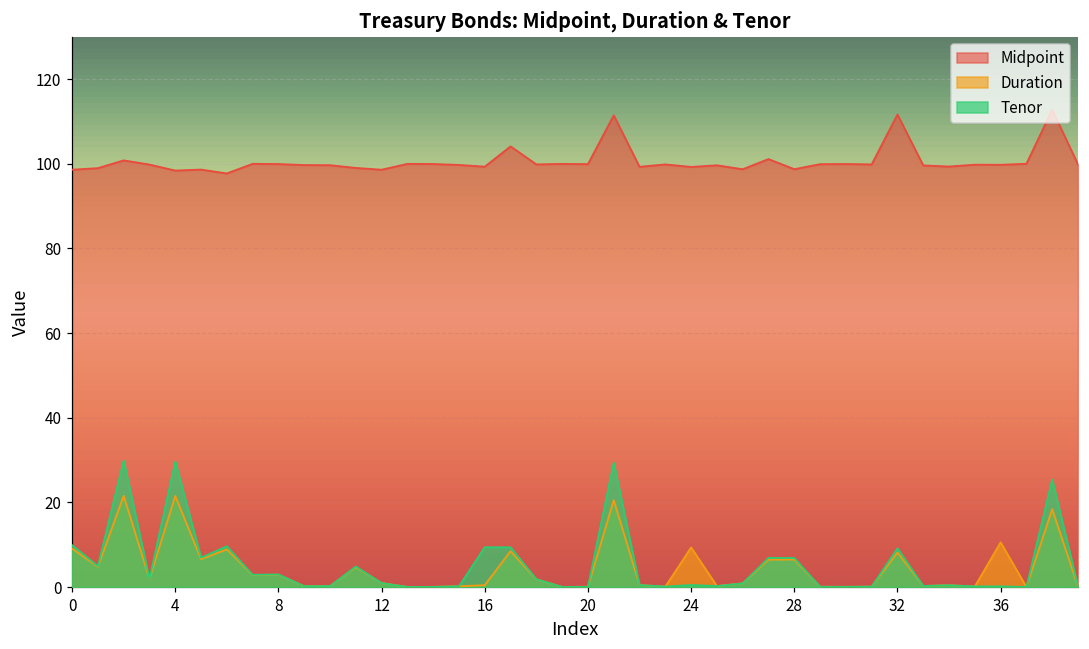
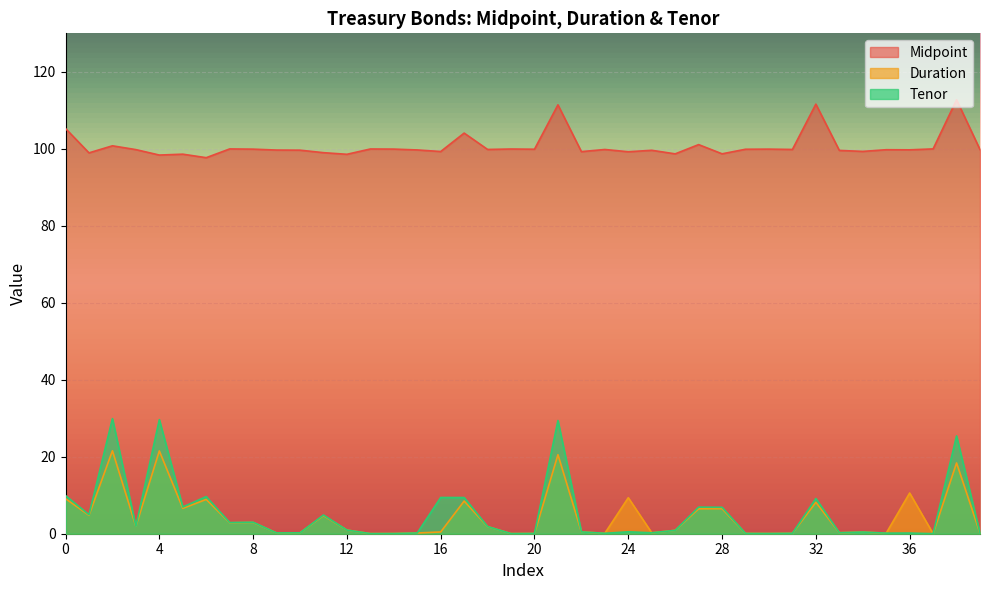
Midpoint, 0: 99 -> 105
